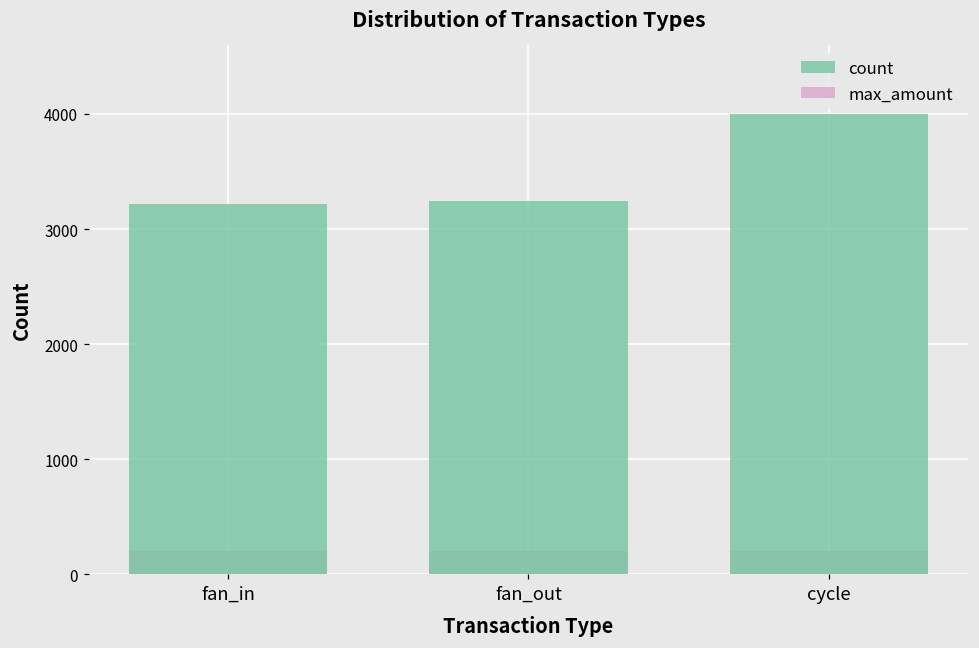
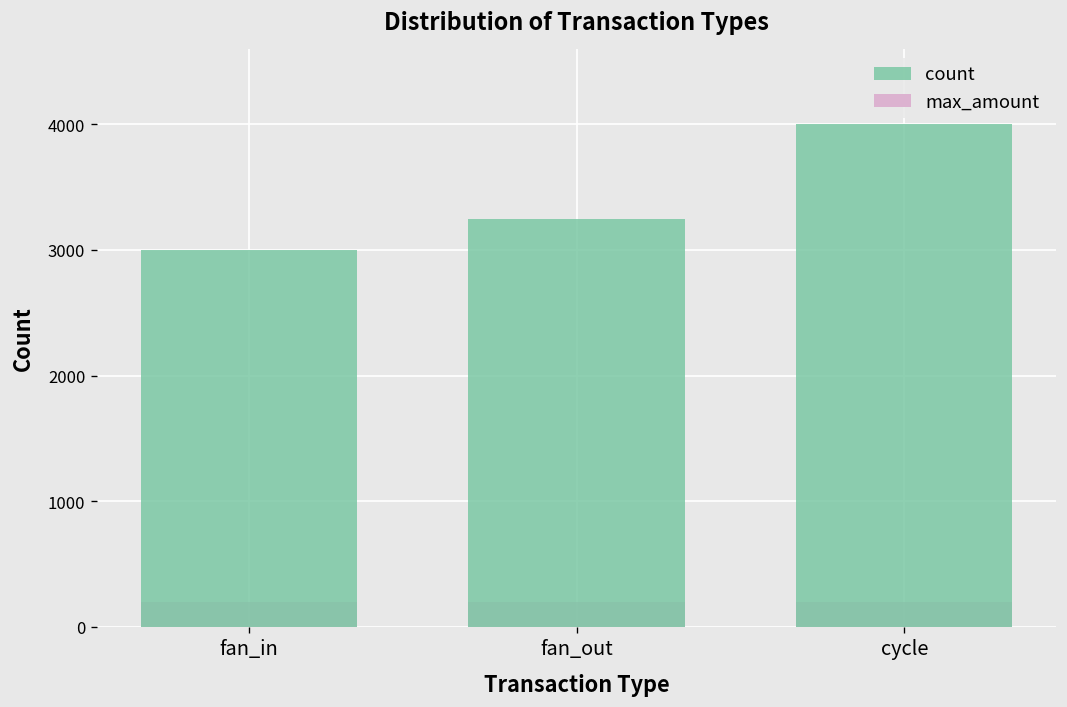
count, fan_in: 3220 -> 3000
